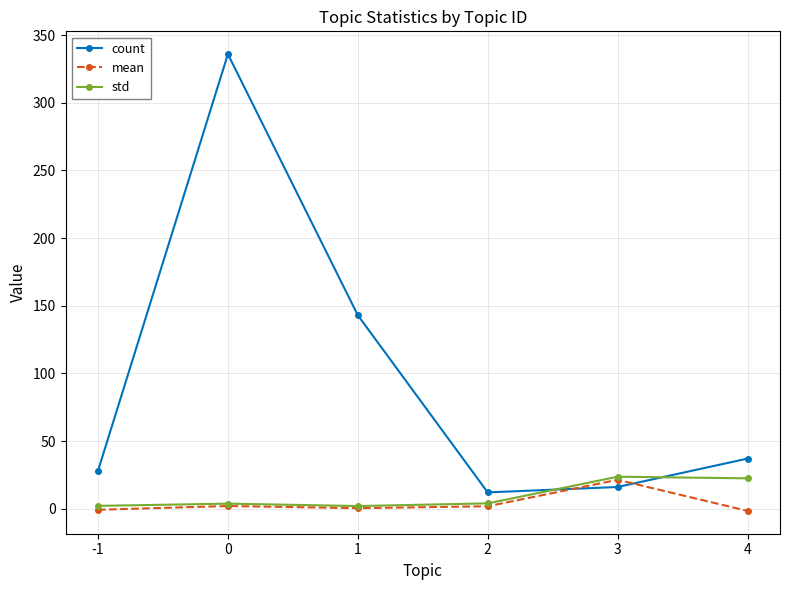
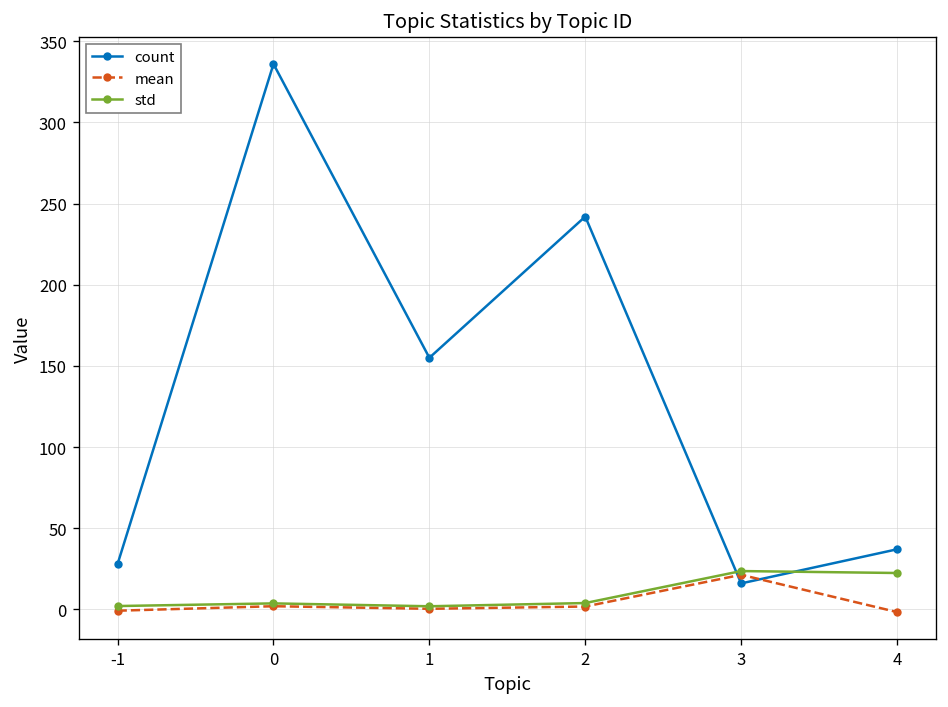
count, 1: 143 -> 155
count, 2: 12 -> 242
